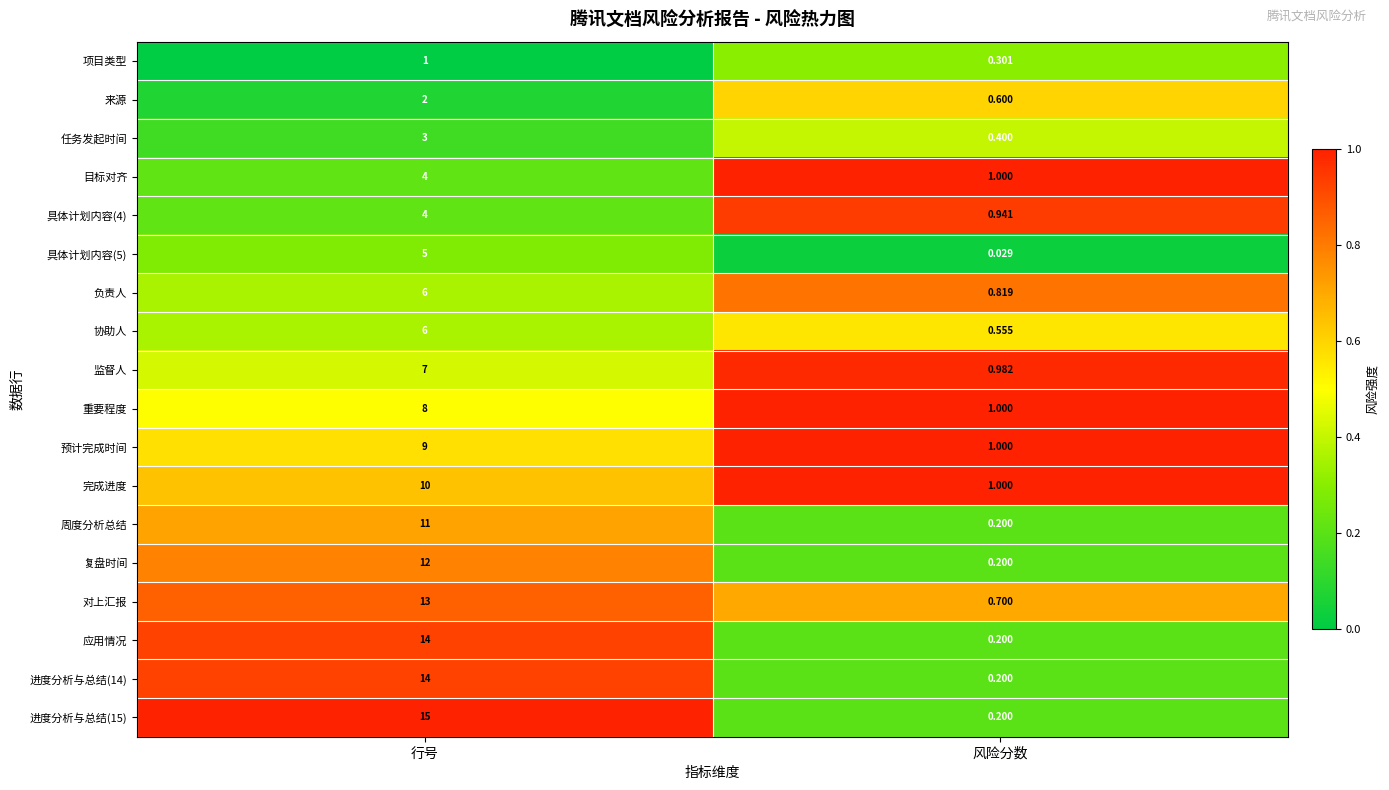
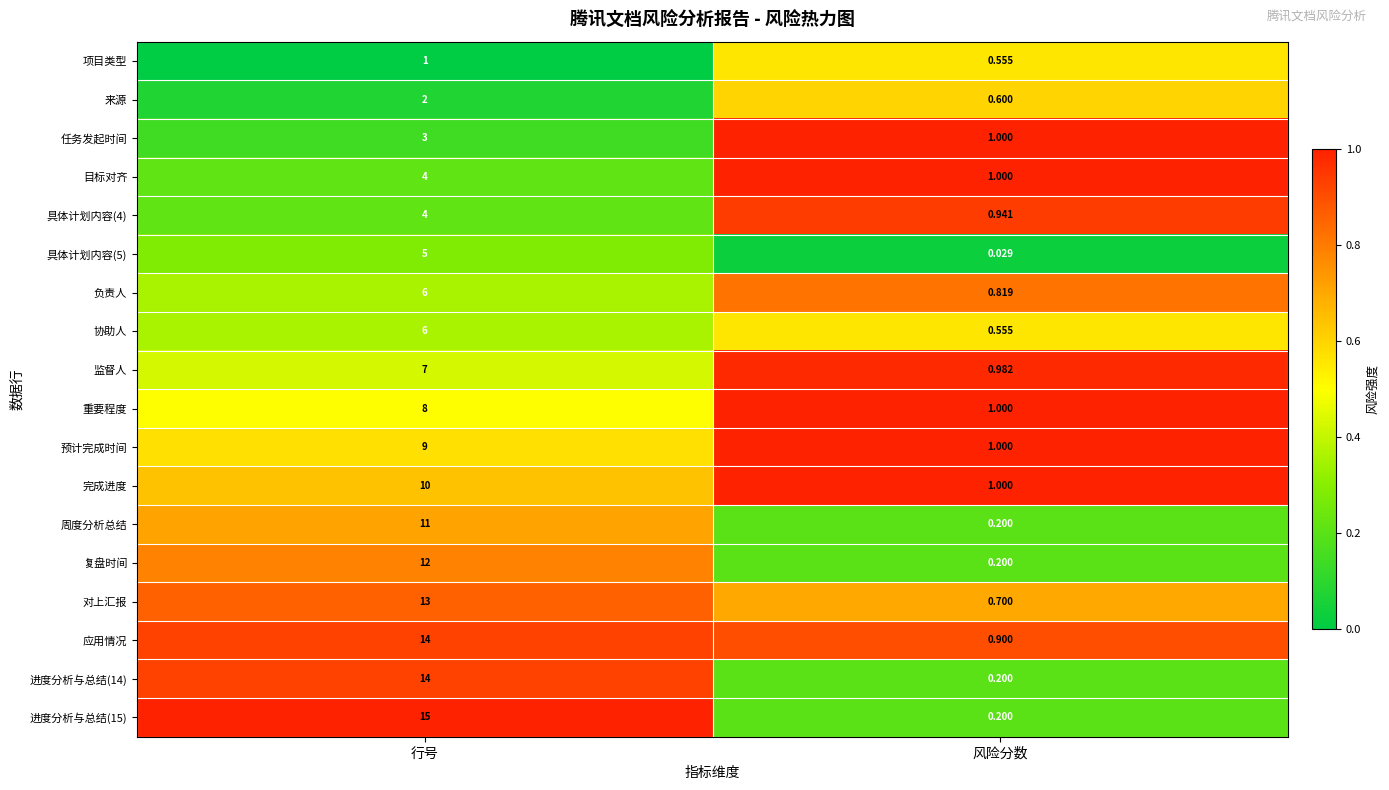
项目类型, 风险分数: 0.301 -> 0.555
任务发起时间, 风险分数: 0.400 -> 1.000
应用情况, 风险分数: 0.200 -> 0.900
